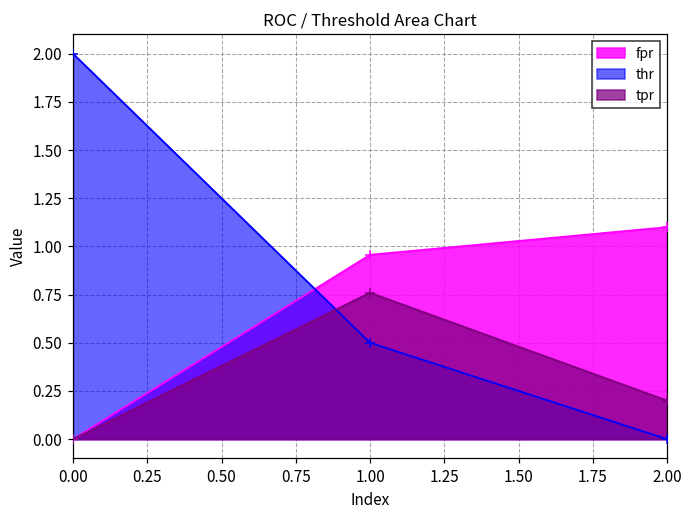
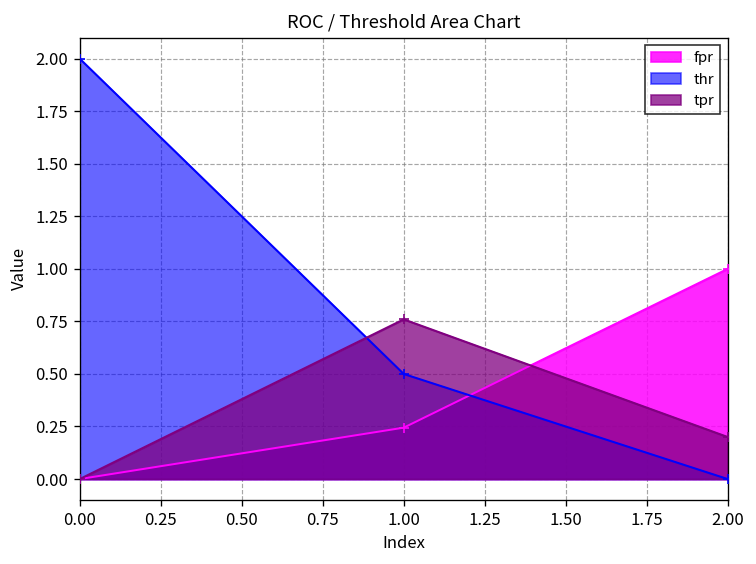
fpr, 1.00: 0.96 -> 0.24
fpr, 2.00: 1.1 -> 1.0
